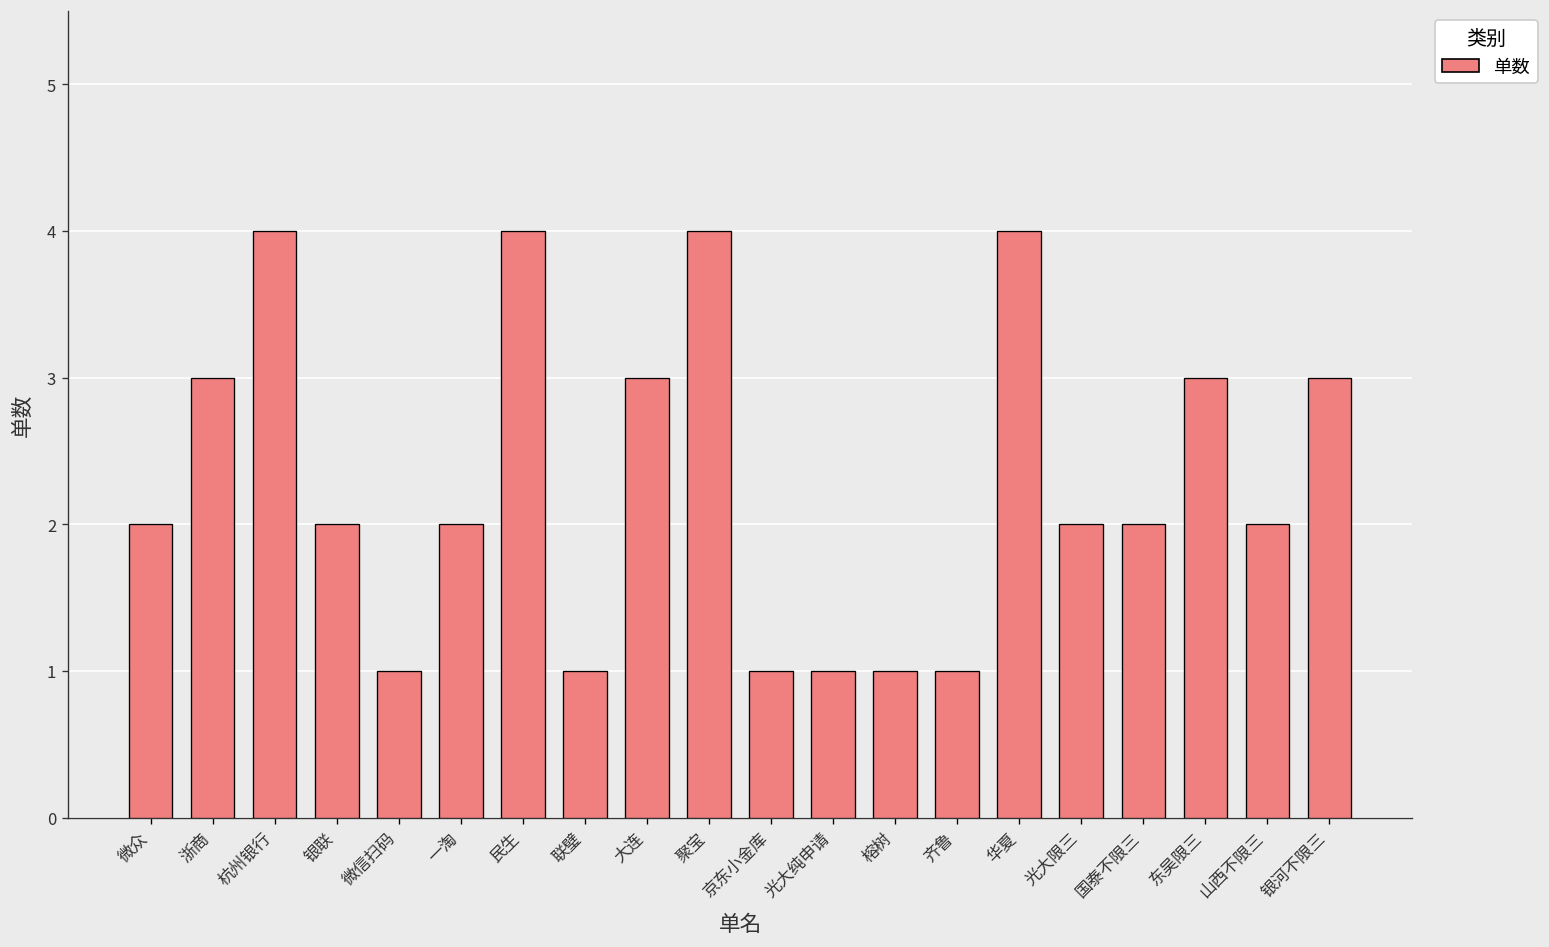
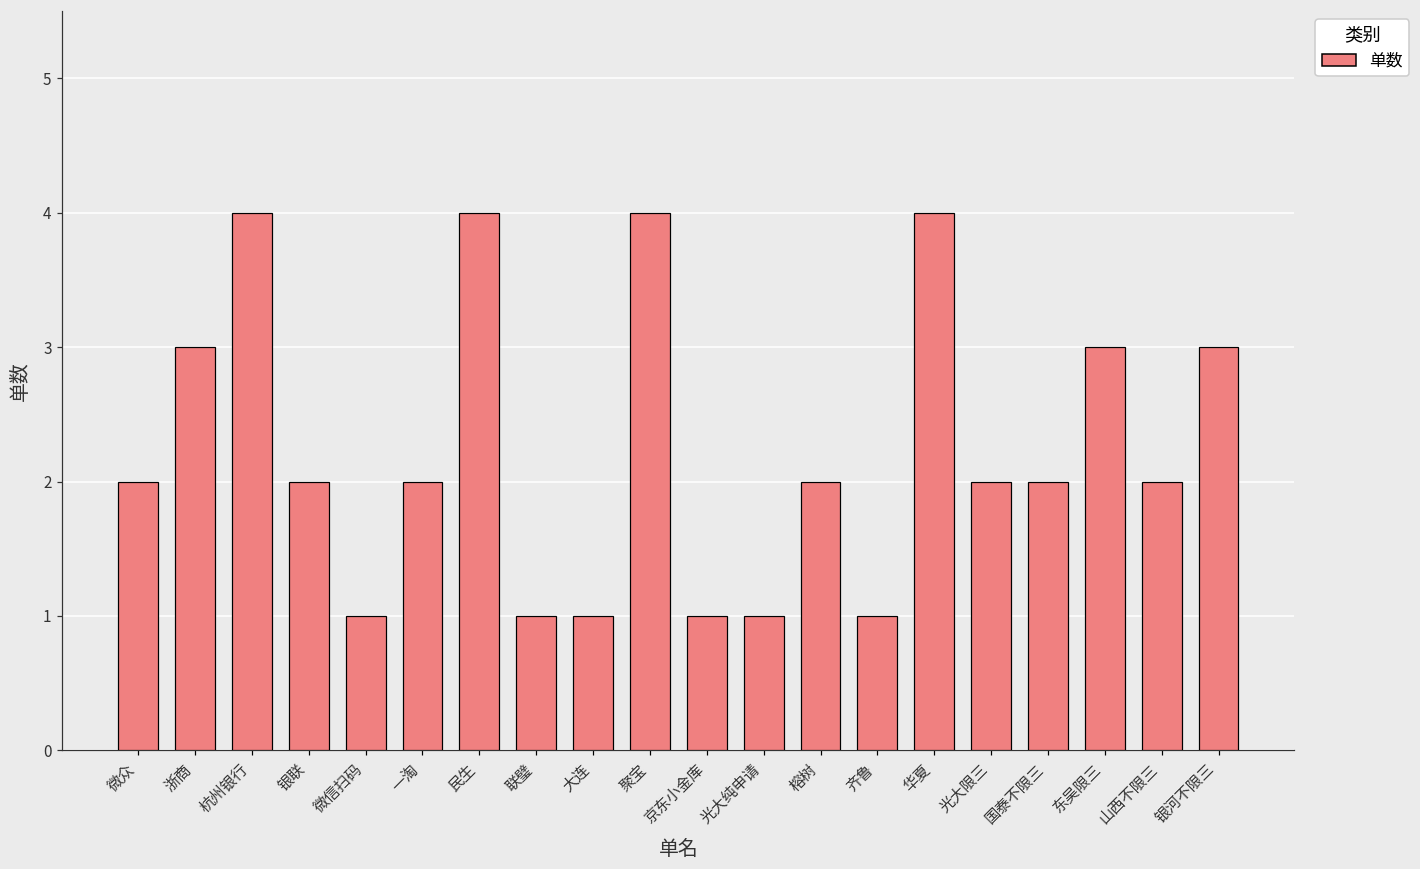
大连: 3 -> 1
榕树: 1 -> 2
